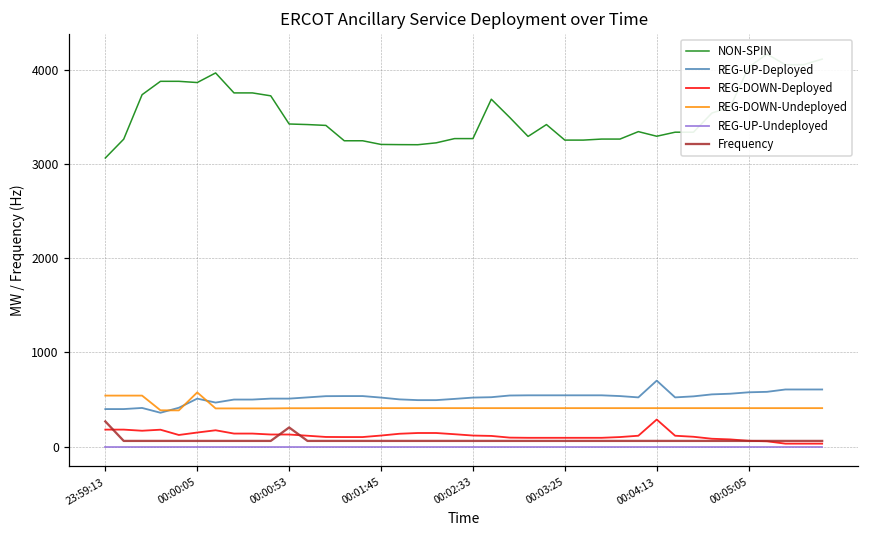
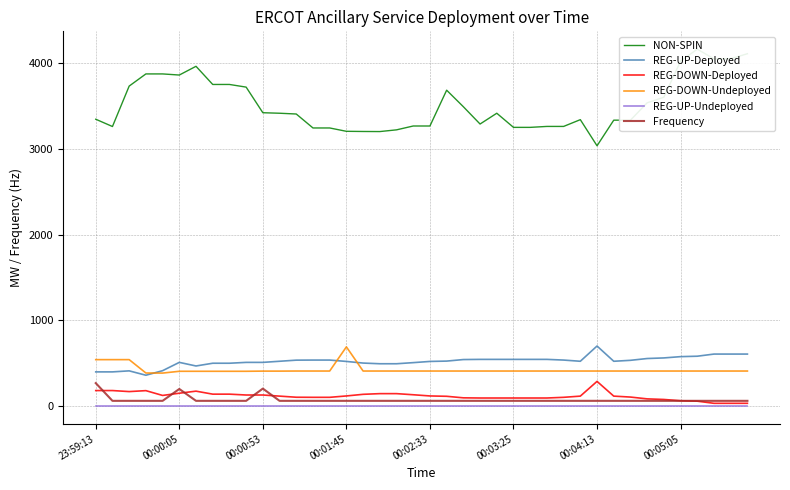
NON-SPIN, 23:59:13: 3100 -> 3300
REG-DOWN-Undeployed, 00:00:05: 600 -> 400
Frequency, 00:00:05: 100 -> 200
REG-DOWN-Undeployed, 00:01:45: 400 -> 700
NON-SPIN, 00:04:13: 3300 -> 3000
